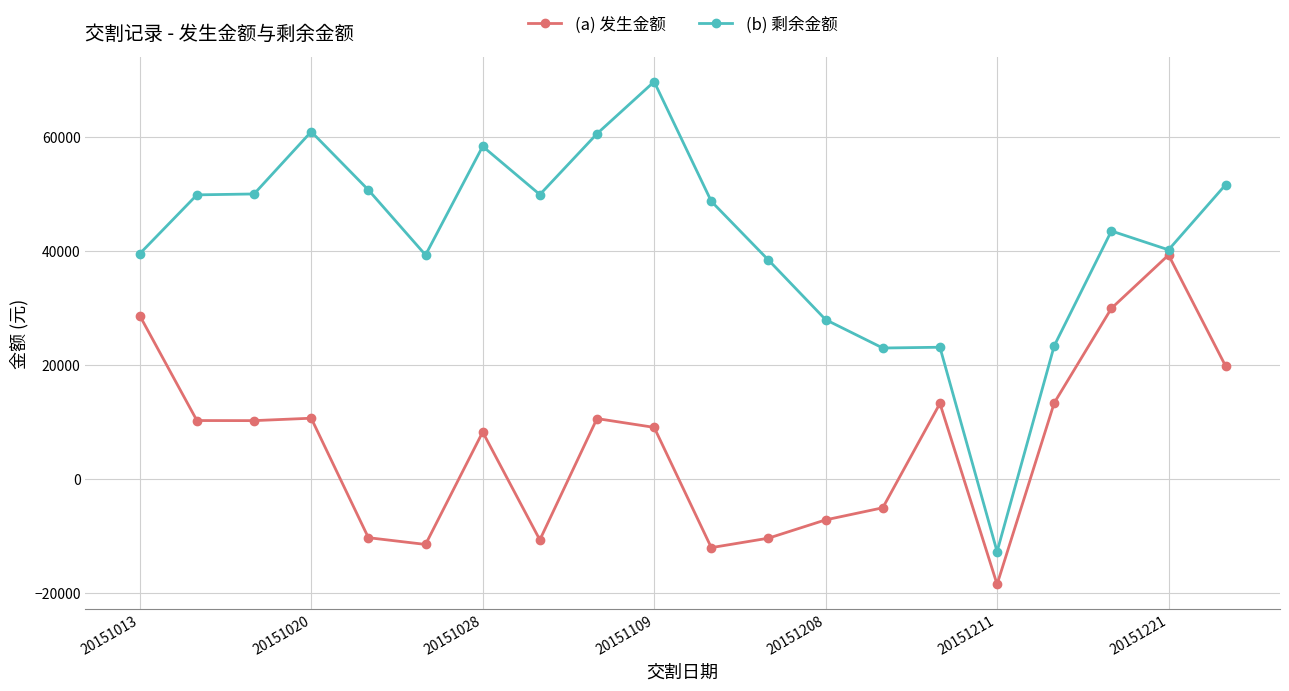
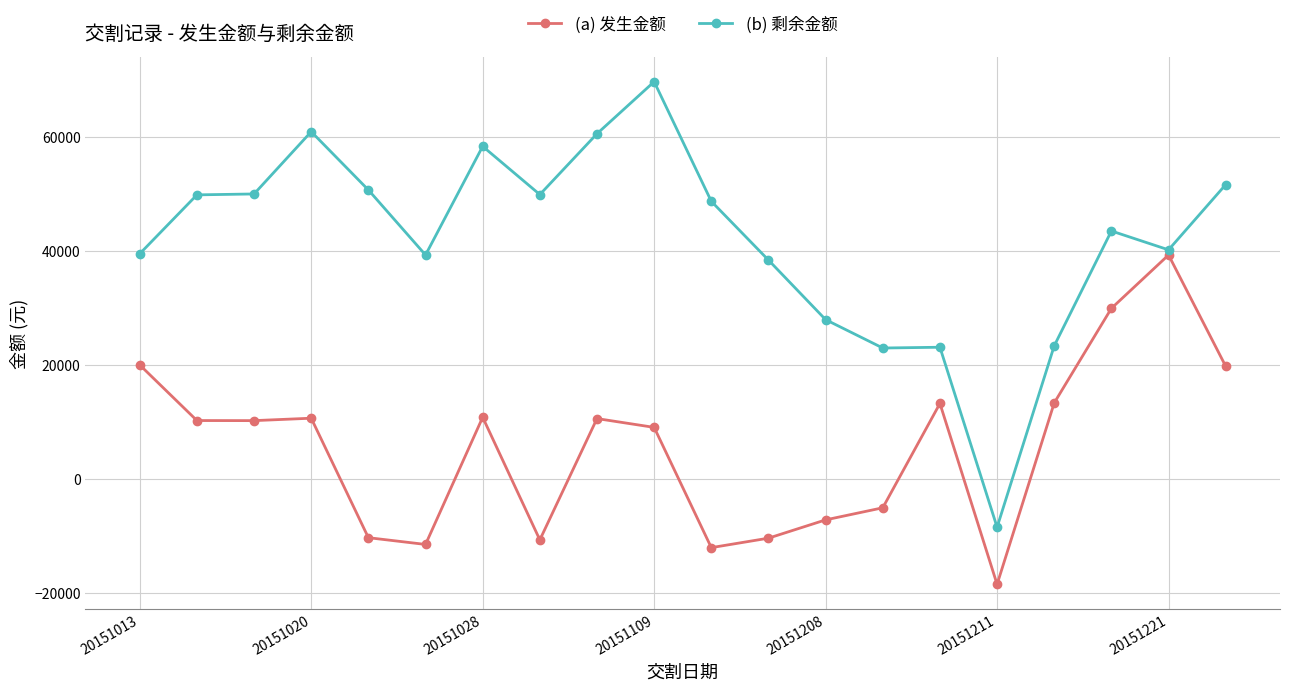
(a) 发生金额, 20151013: 29000 -> 20000
(a) 发生金额, 20151028: 8000 -> 11000
(b) 剩余金额, 20151211: -13000 -> -8000
